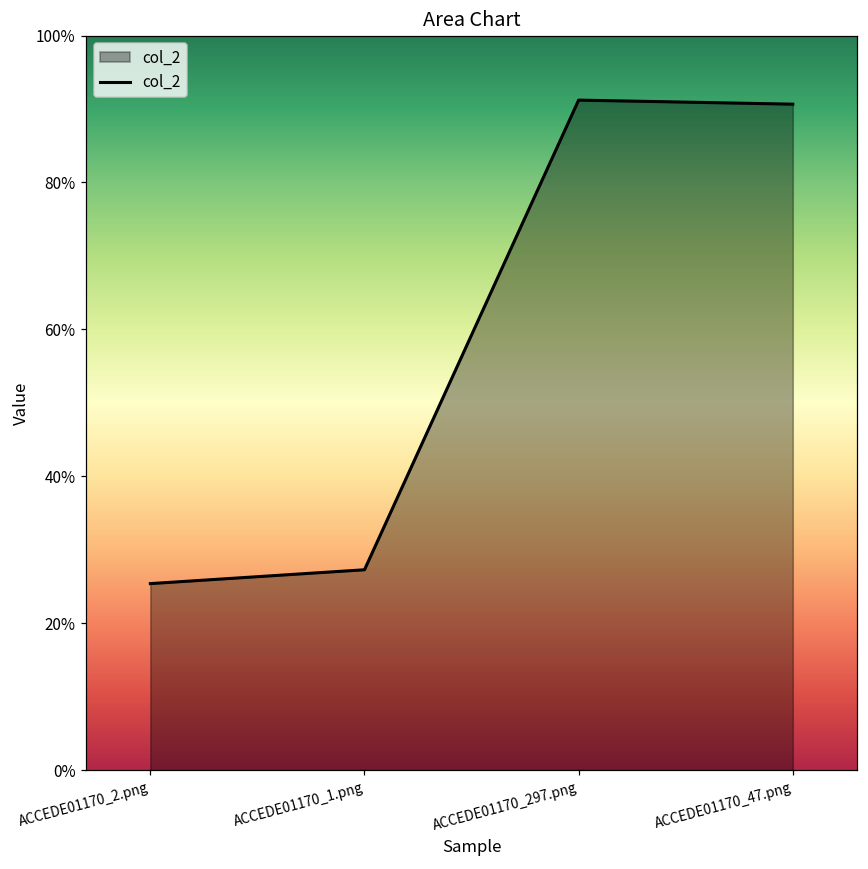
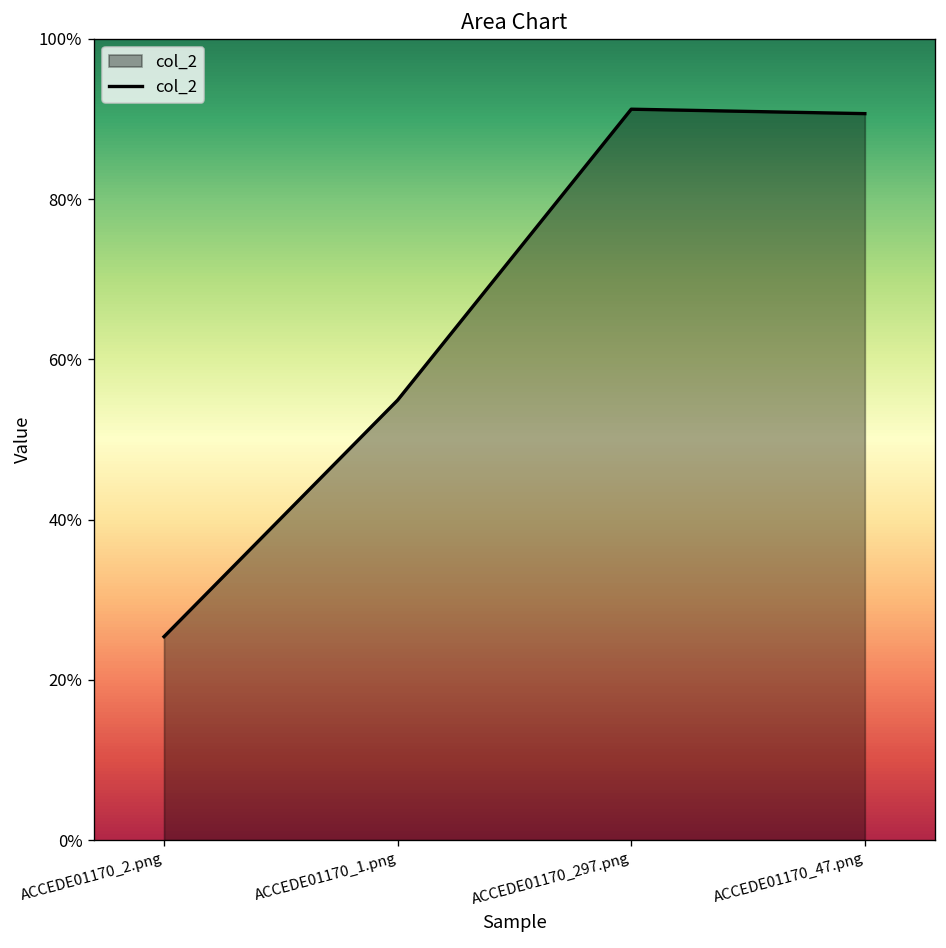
ACCEDE01170_1.png: 27% -> 55%
